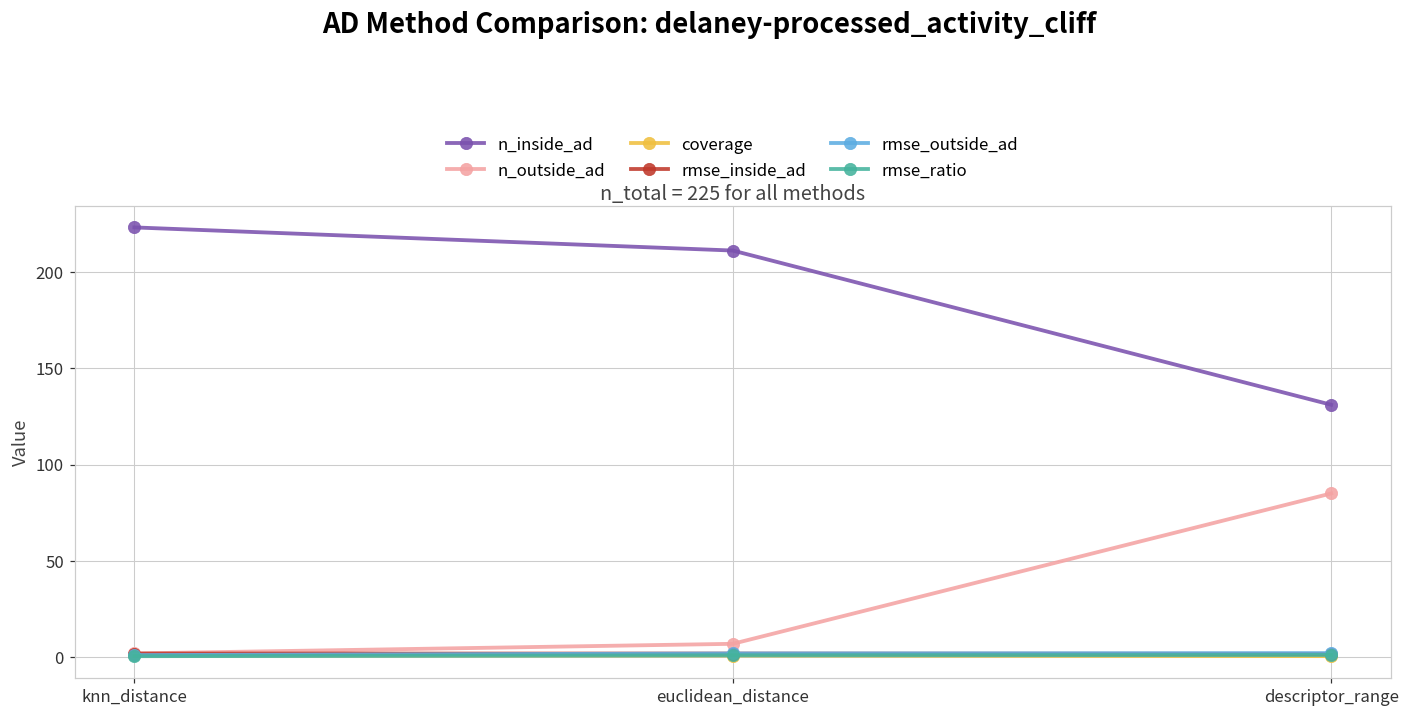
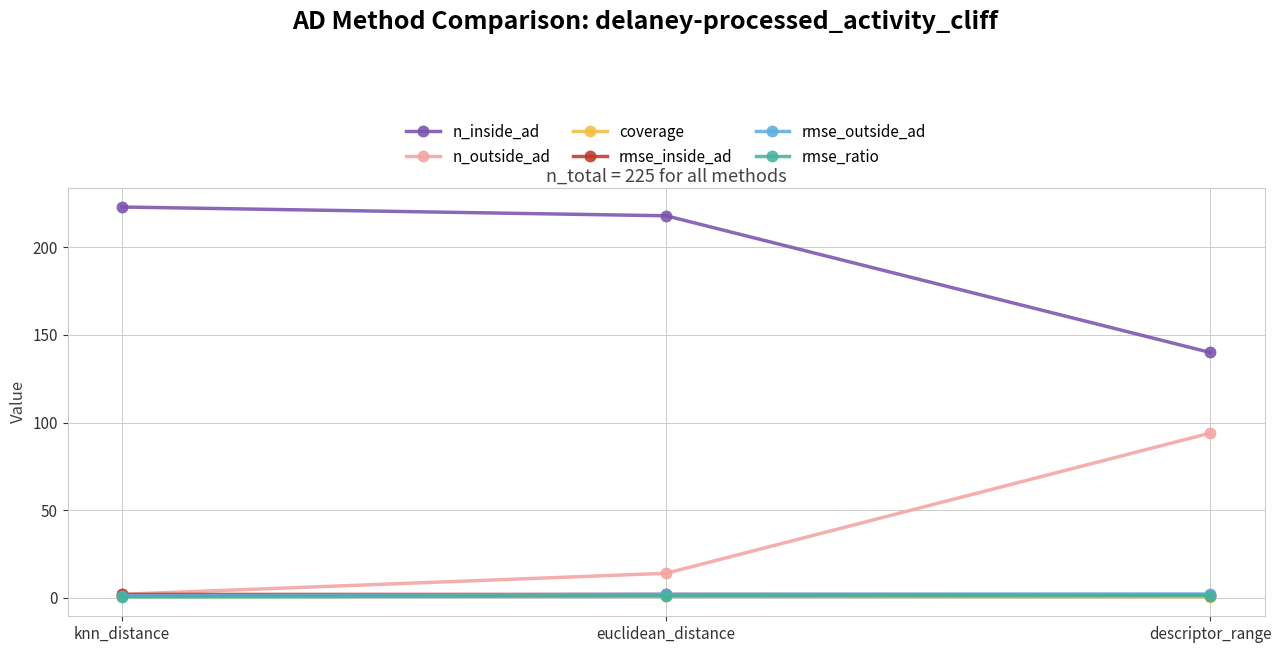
n_inside_ad, euclidean_distance: 211 -> 218
n_outside_ad, euclidean_distance: 7 -> 14
n_inside_ad, descriptor_range: 131 -> 140
n_outside_ad, descriptor_range: 85 -> 94
